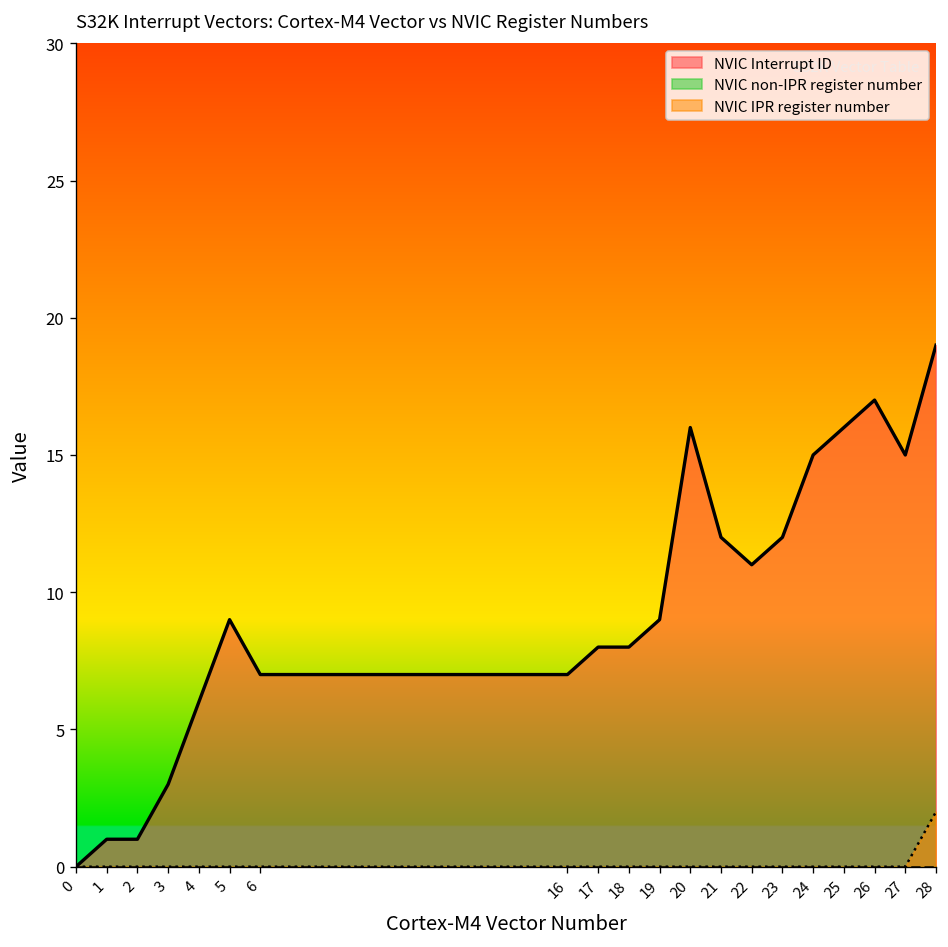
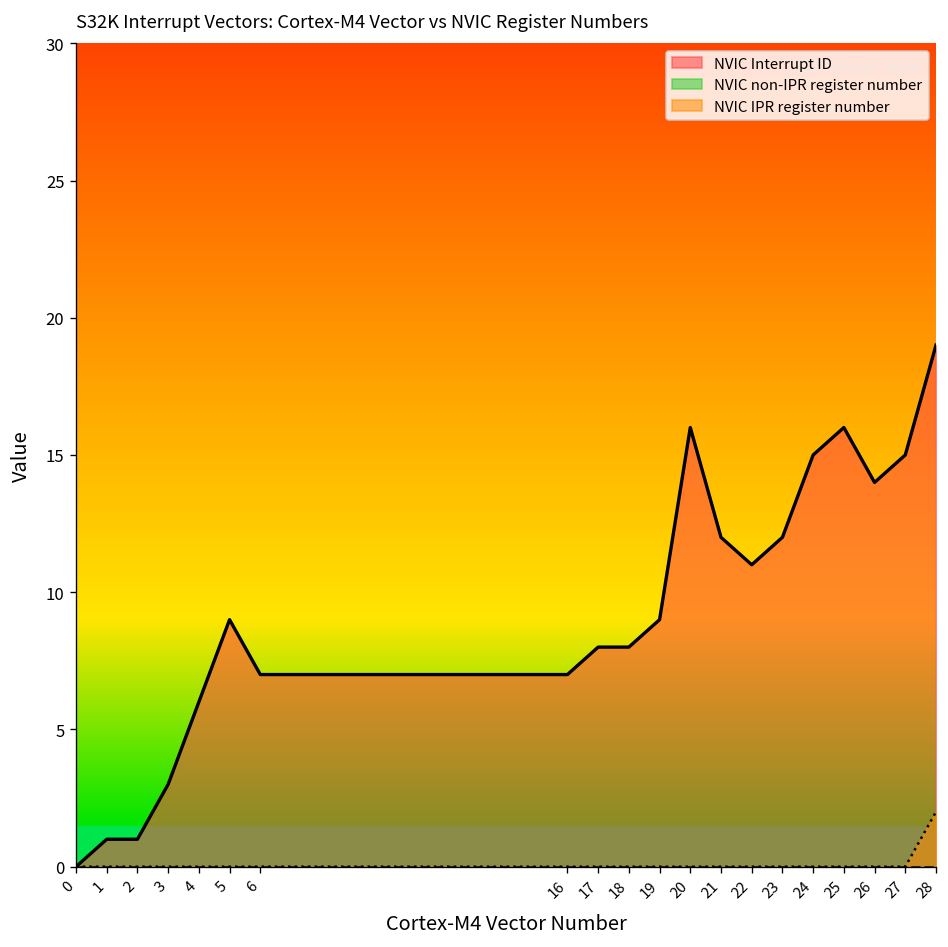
NVIC Interrupt ID, 26: 17 -> 14
